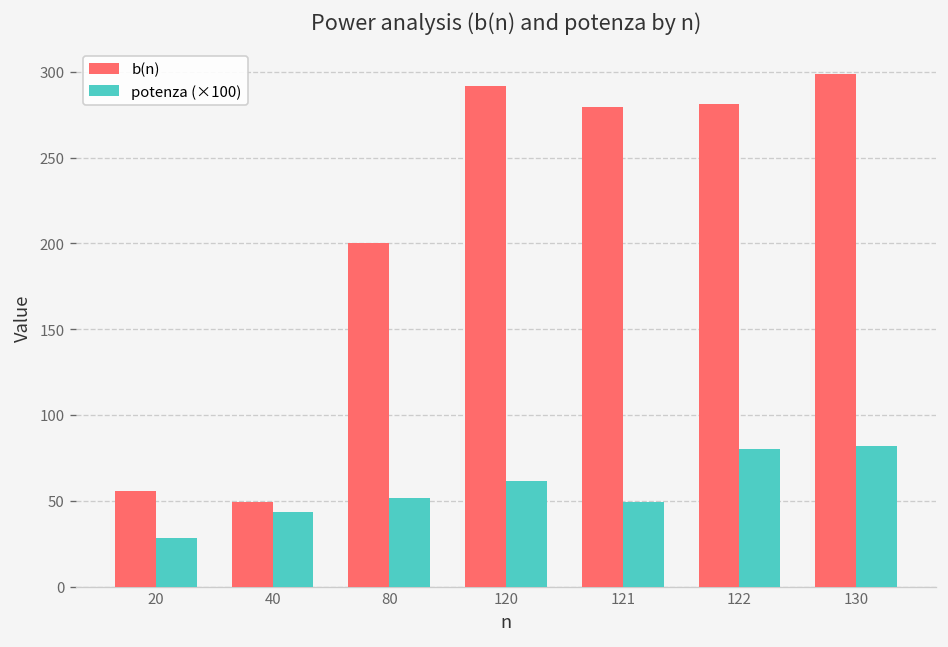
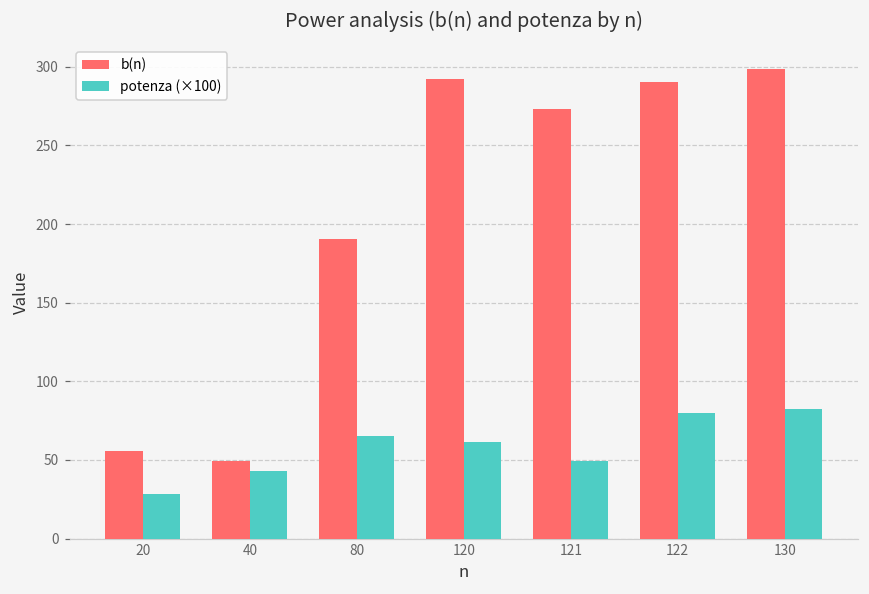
b(n), 80: 200 -> 191
potenza (×100), 80: 52 -> 65
b(n), 121: 279 -> 273
b(n), 122: 281 -> 290
